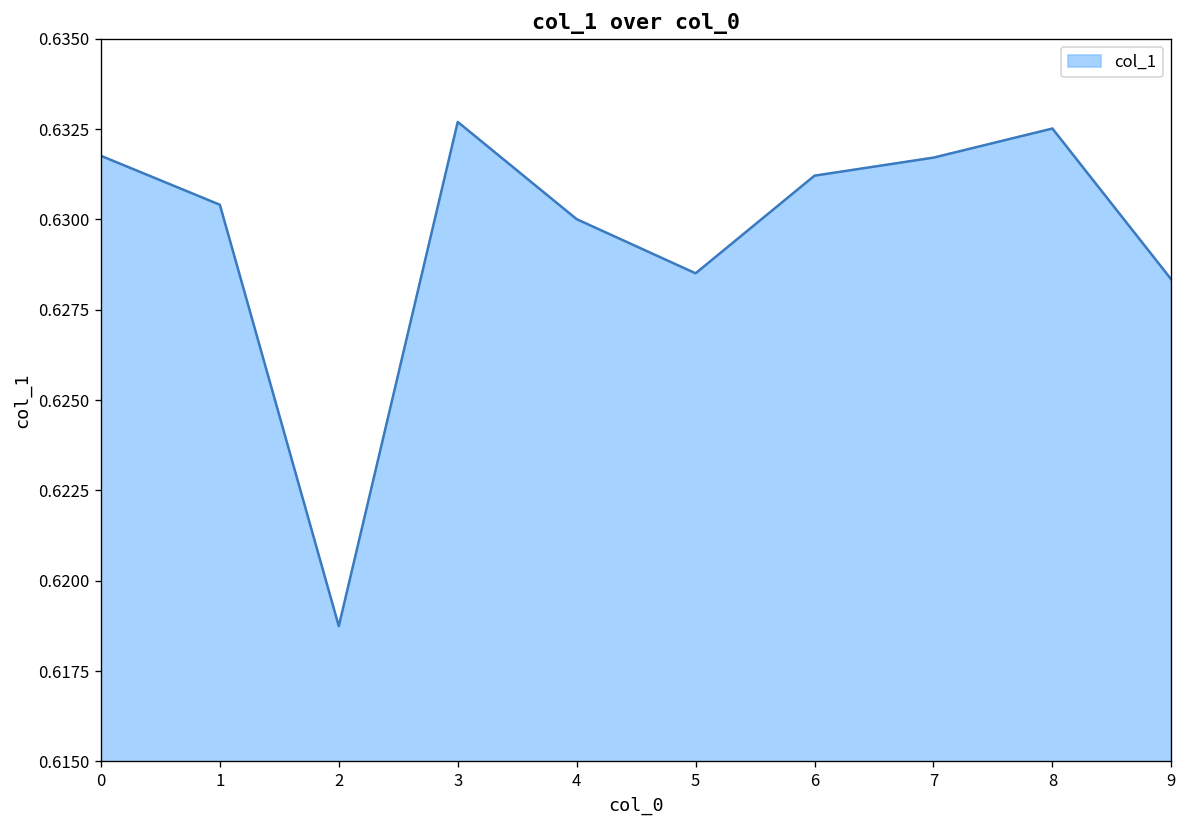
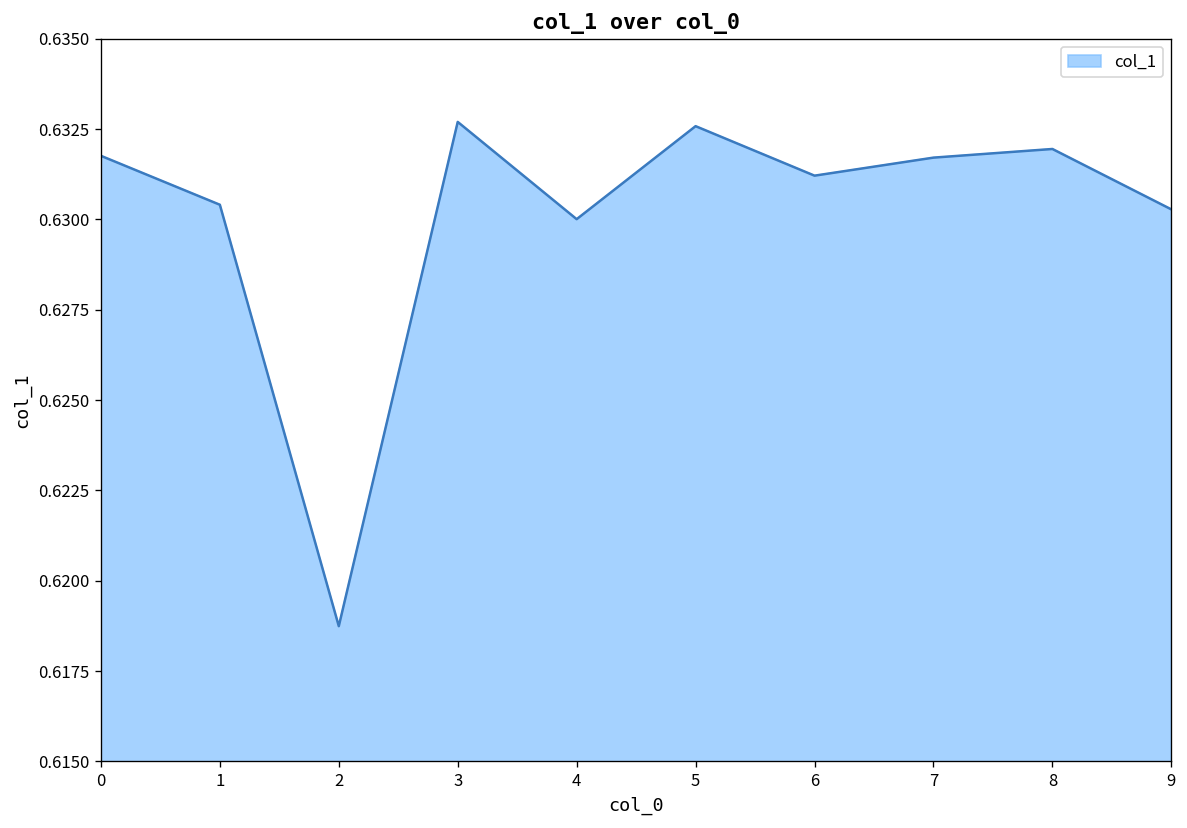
5: 0.6285 -> 0.6326
8: 0.6325 -> 0.6320
9: 0.6283 -> 0.6303
